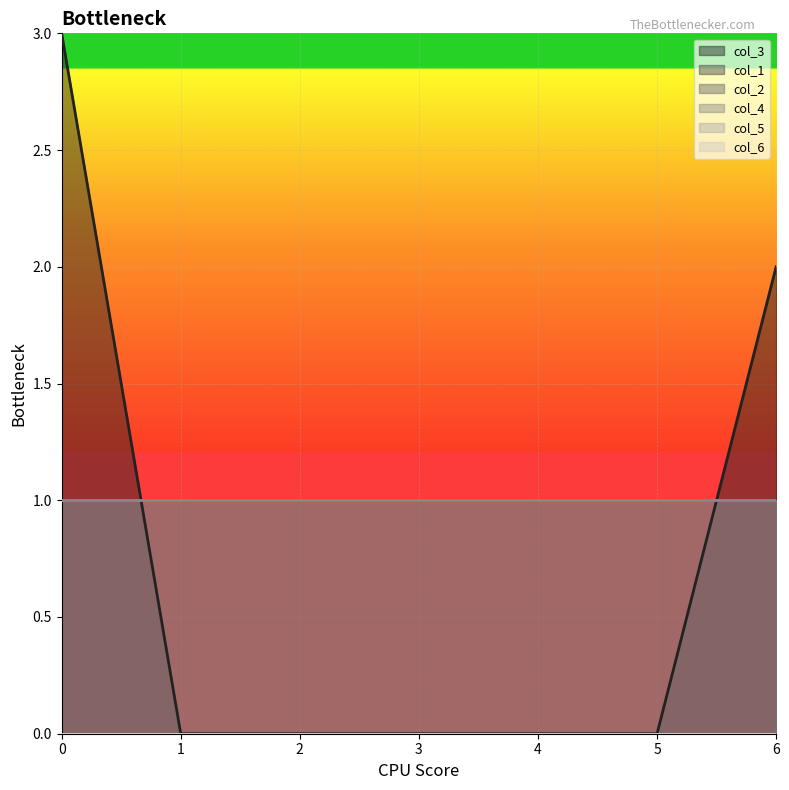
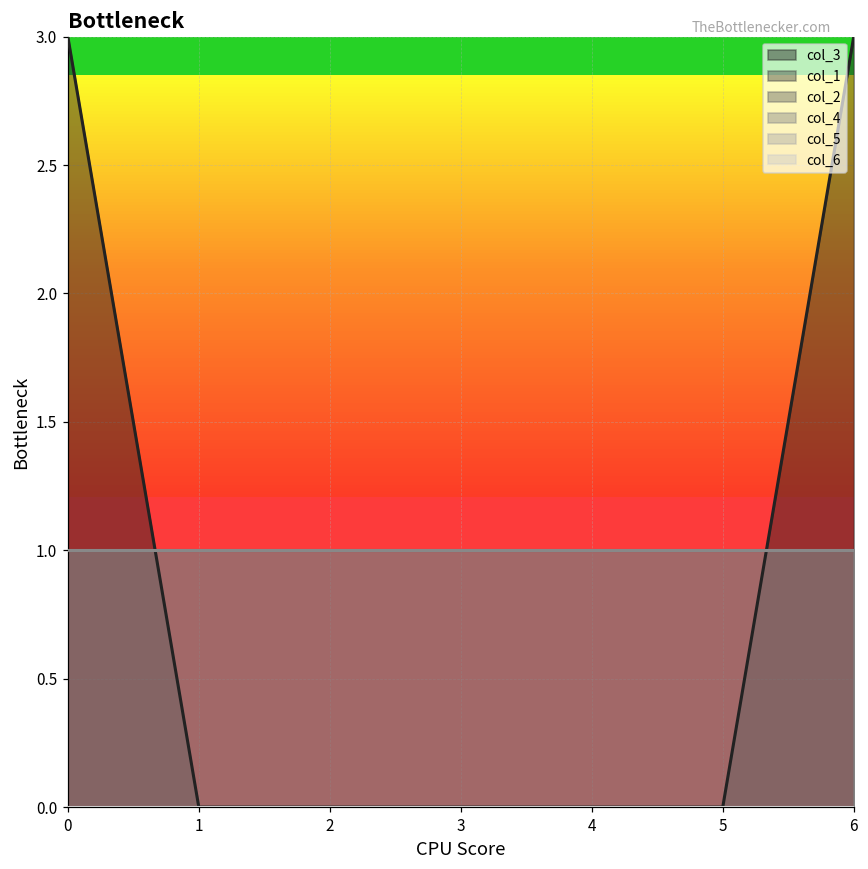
col_3, 6: 2 -> 3
